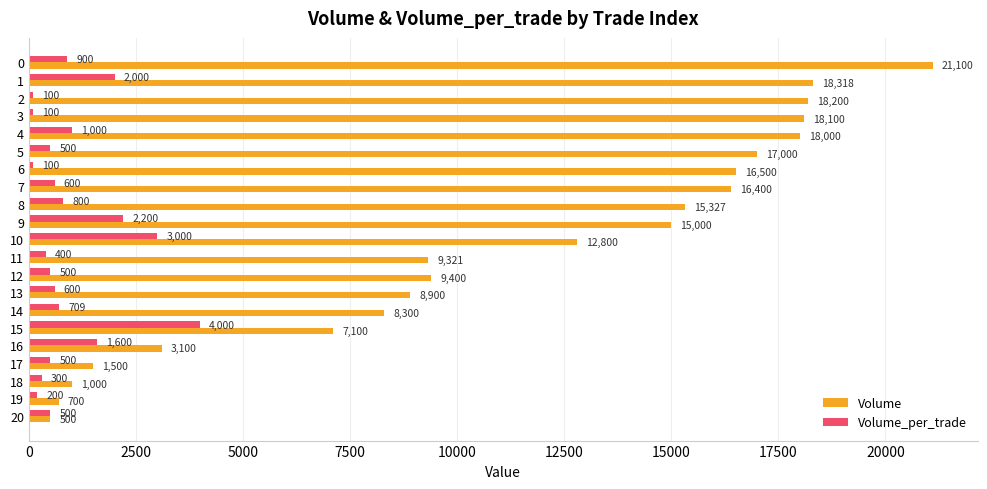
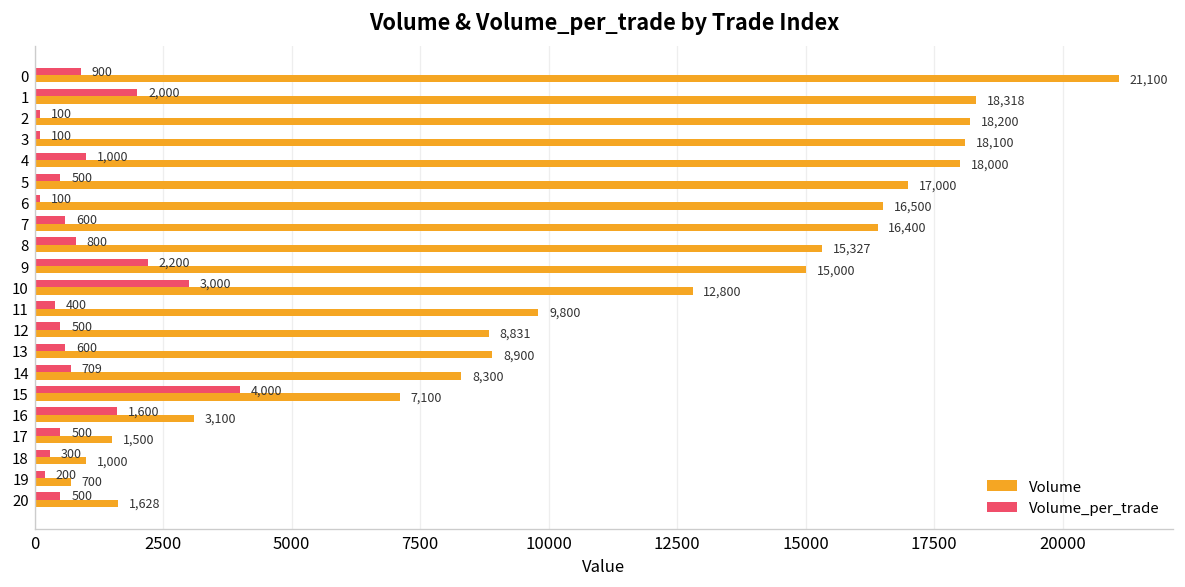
Volume, 11: 9,321 -> 9,800
Volume, 12: 9,400 -> 8,831
Volume, 20: 500 -> 1,628
